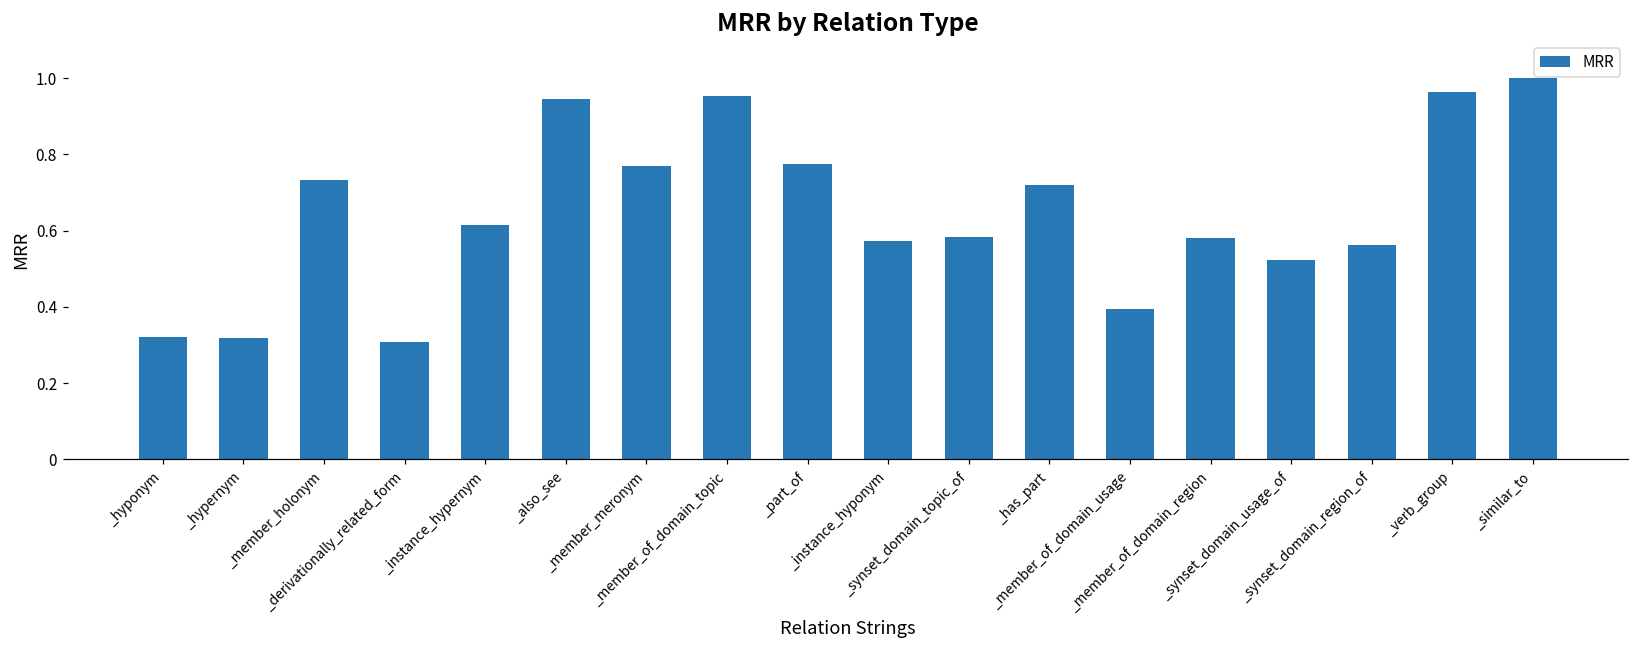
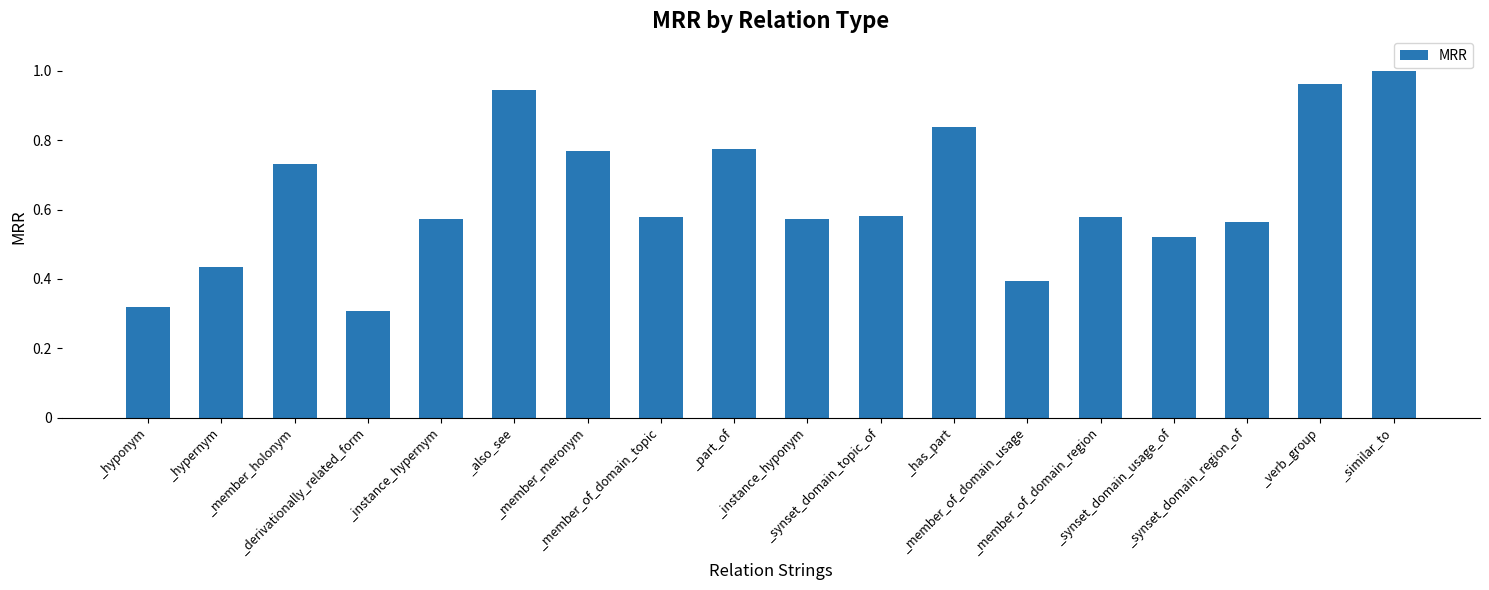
_hypernym: 0.32 -> 0.44
_instance_hypernym: 0.62 -> 0.57
_member_of_domain_topic: 0.95 -> 0.58
_has_part: 0.72 -> 0.84
